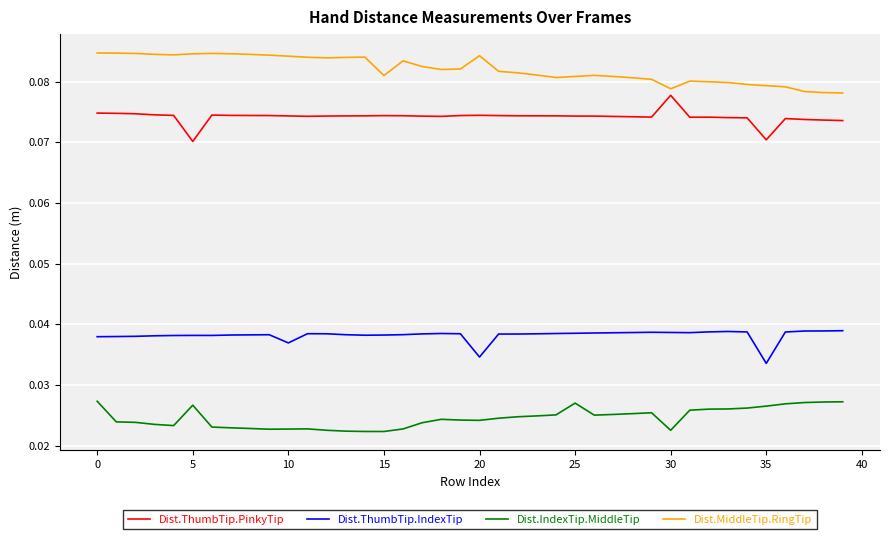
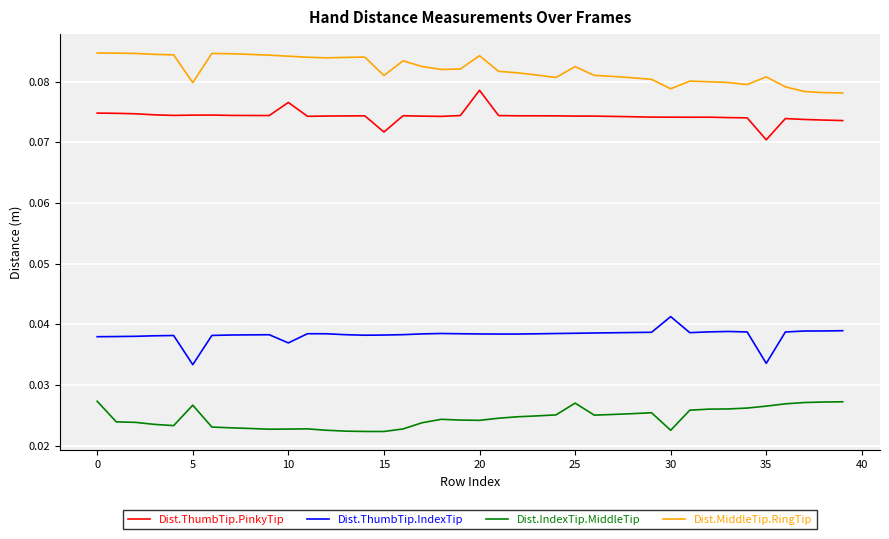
Dist.ThumbTip.PinkyTip, 5: 0.070 -> 0.074
Dist.ThumbTip.IndexTip, 5: 0.038 -> 0.033
Dist.MiddleTip.RingTip, 5: 0.085 -> 0.080
Dist.ThumbTip.PinkyTip, 10: 0.074 -> 0.077
Dist.ThumbTip.PinkyTip, 15: 0.074 -> 0.072
Dist.ThumbTip.PinkyTip, 20: 0.074 -> 0.079
Dist.ThumbTip.IndexTip, 20: 0.035 -> 0.038
Dist.MiddleTip.RingTip, 25: 0.081 -> 0.082
Dist.ThumbTip.PinkyTip, 30: 0.078 -> 0.074
Dist.ThumbTip.IndexTip, 30: 0.039 -> 0.041
Dist.MiddleTip.RingTip, 35: 0.079 -> 0.081
